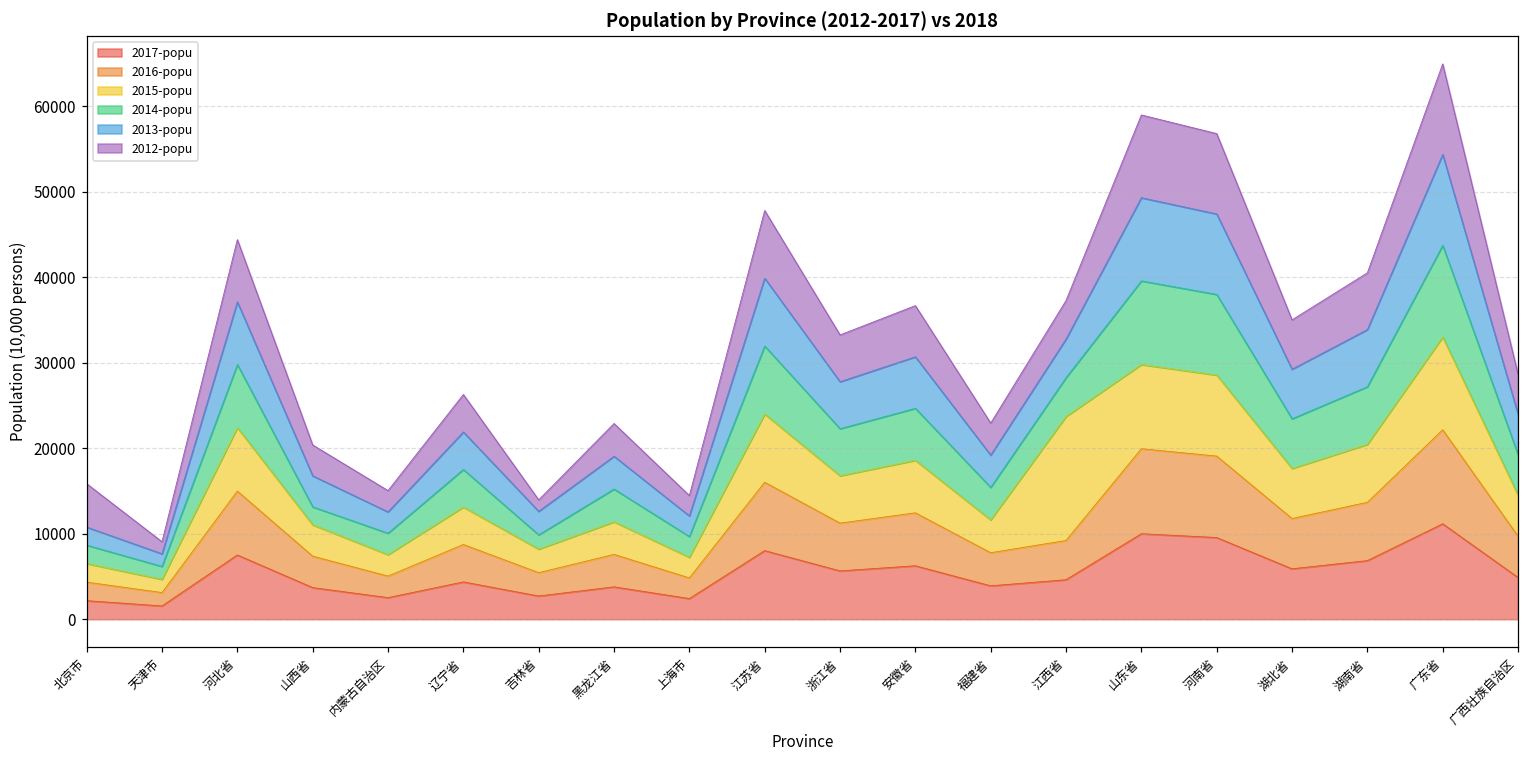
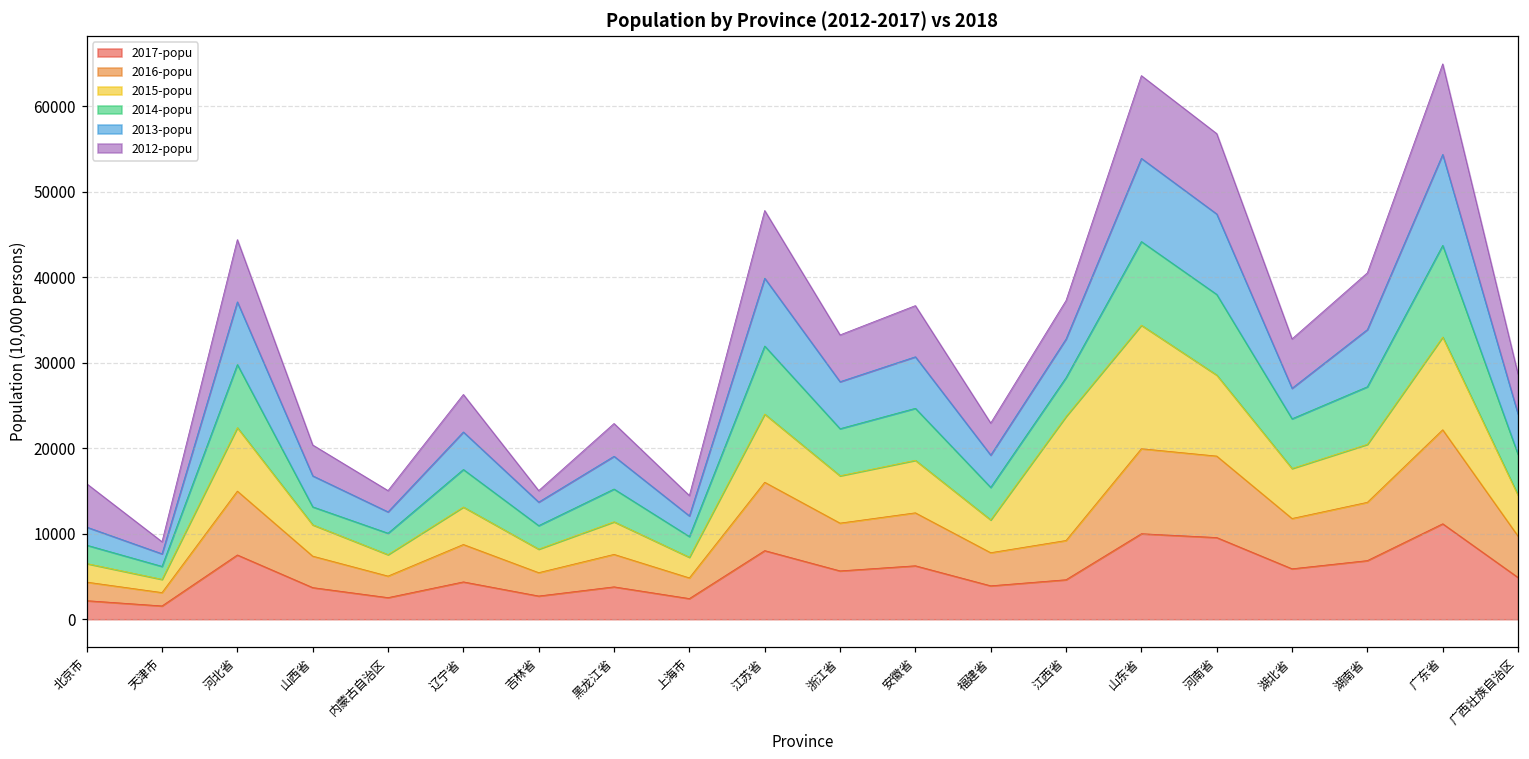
2014-popu, 吉林省: 2000 -> 3000
2015-popu, 山东省: 10000 -> 14000
2013-popu, 湖北省: 6000 -> 4000
